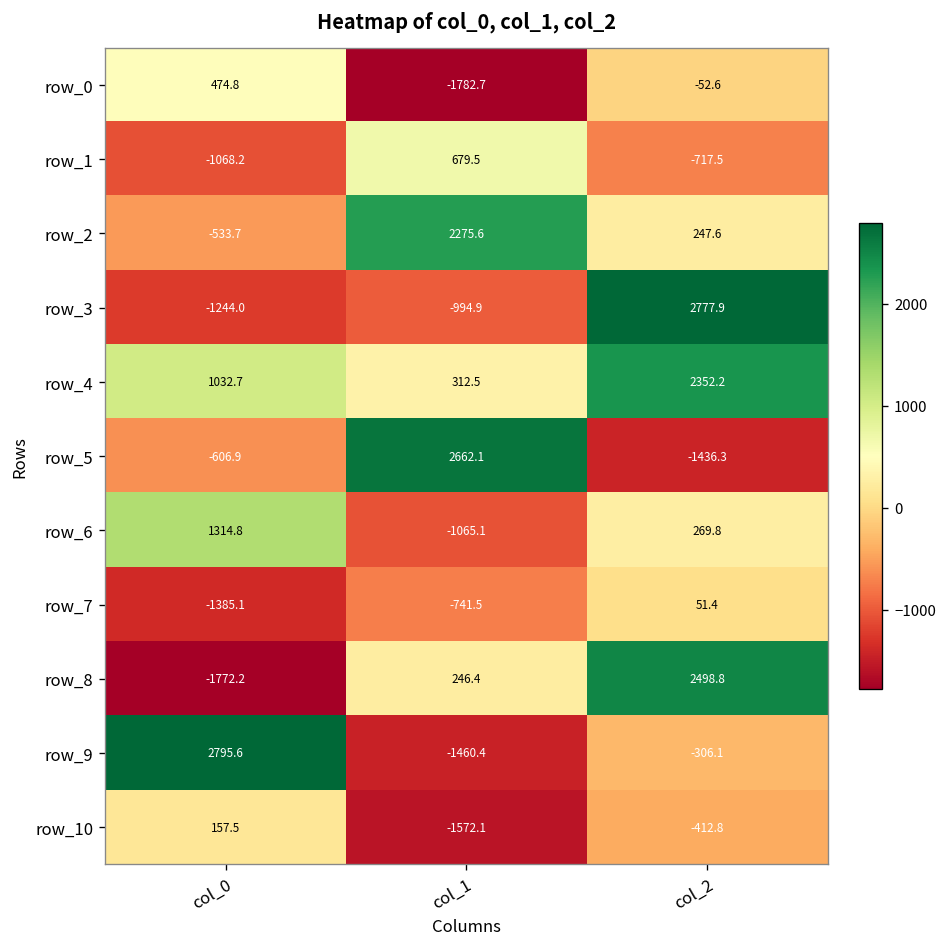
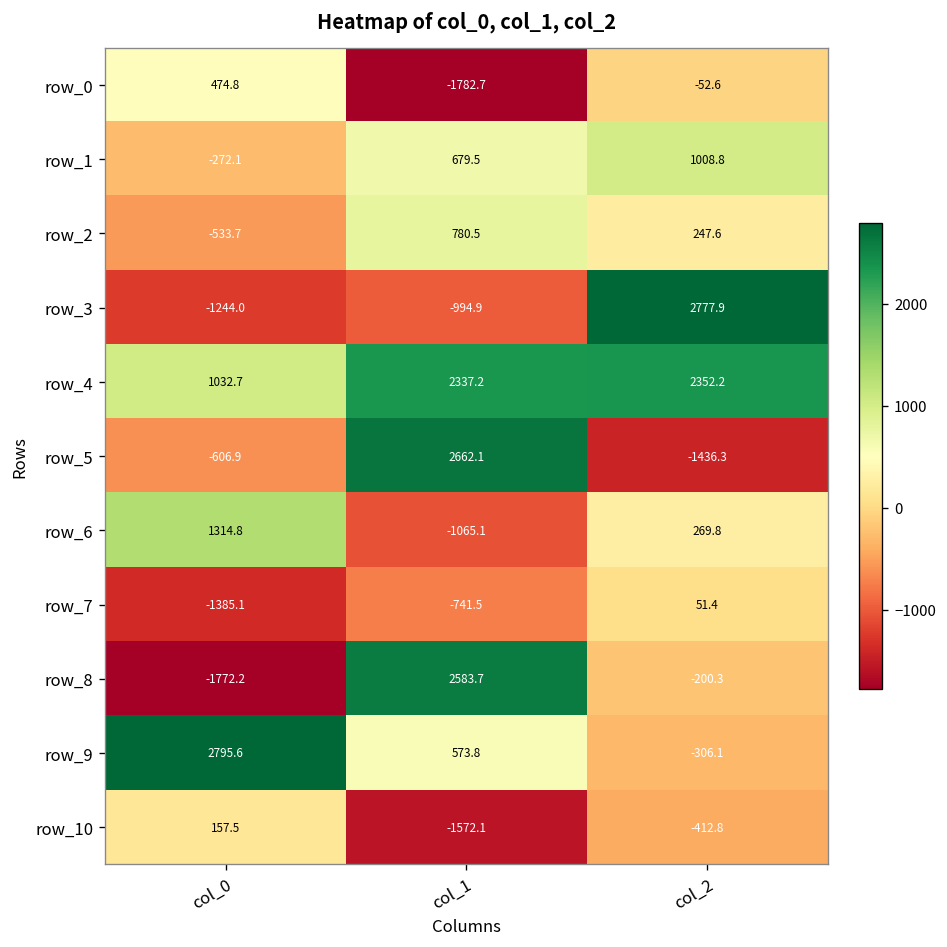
row_1, col_0: -1068.2 -> -272.1
row_1, col_2: -717.5 -> 1008.8
row_2, col_1: 2275.6 -> 780.5
row_4, col_1: 312.5 -> 2337.2
row_8, col_1: 246.4 -> 2583.7
row_8, col_2: 2498.8 -> -200.3
row_9, col_1: -1460.4 -> 573.8
